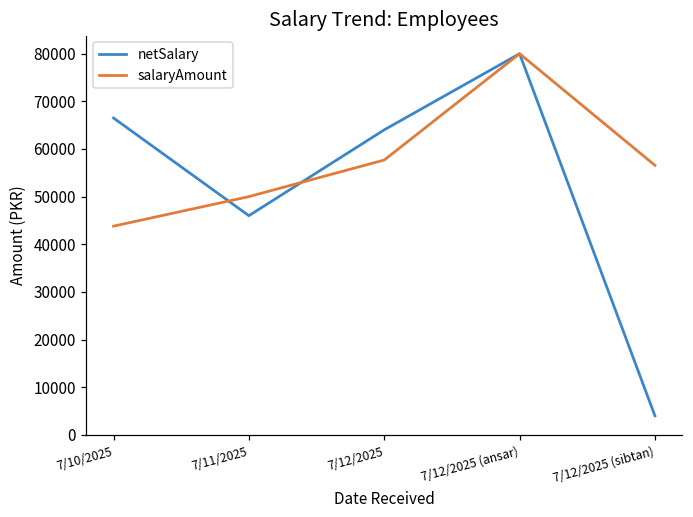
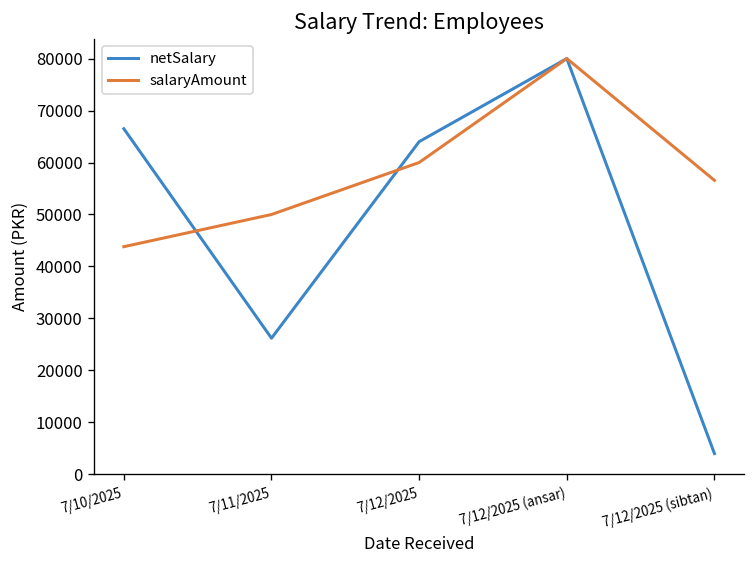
netSalary, 7/11/2025: 46000 -> 26000
salaryAmount, 7/12/2025: 58000 -> 60000
